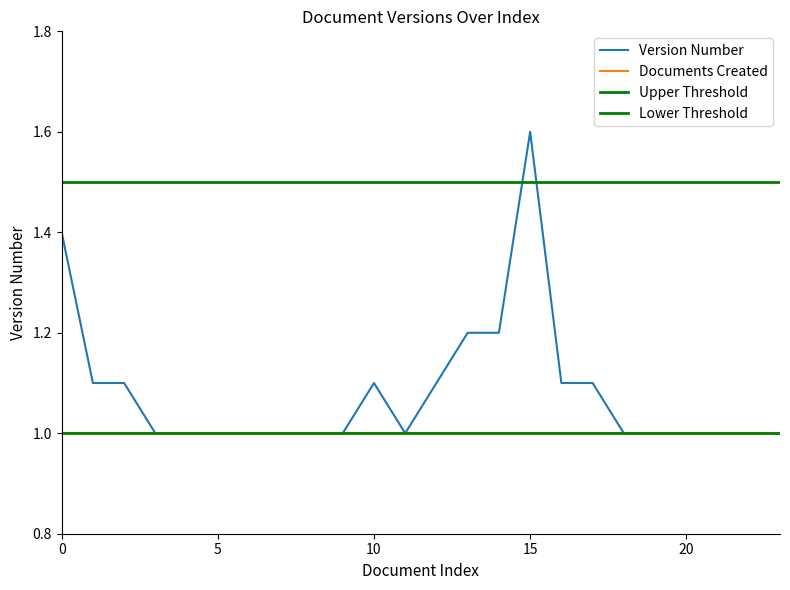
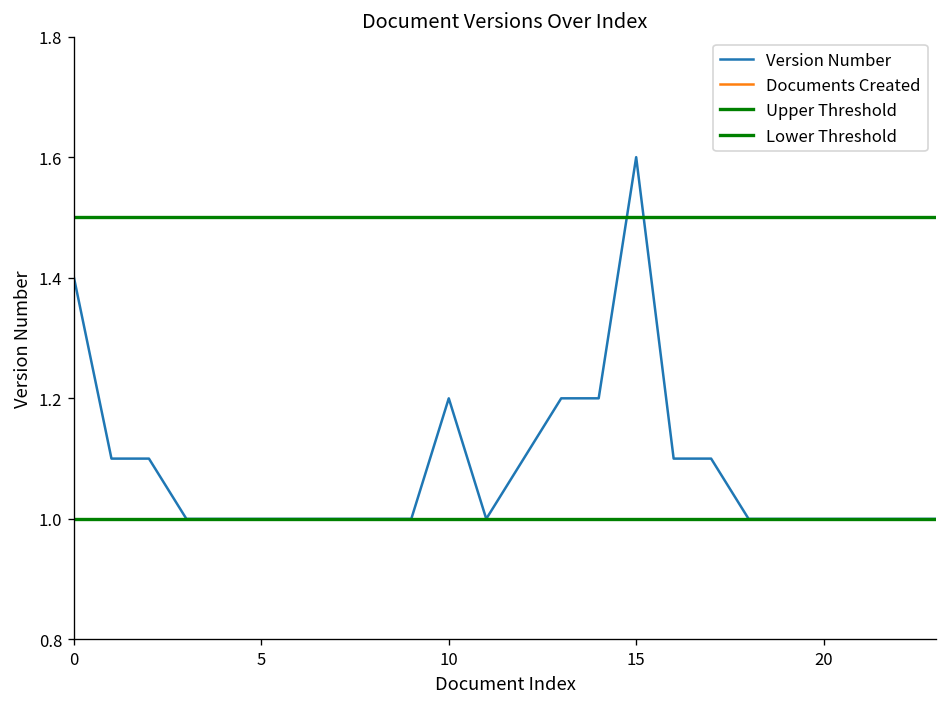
Version Number, 10: 1.1 -> 1.2
